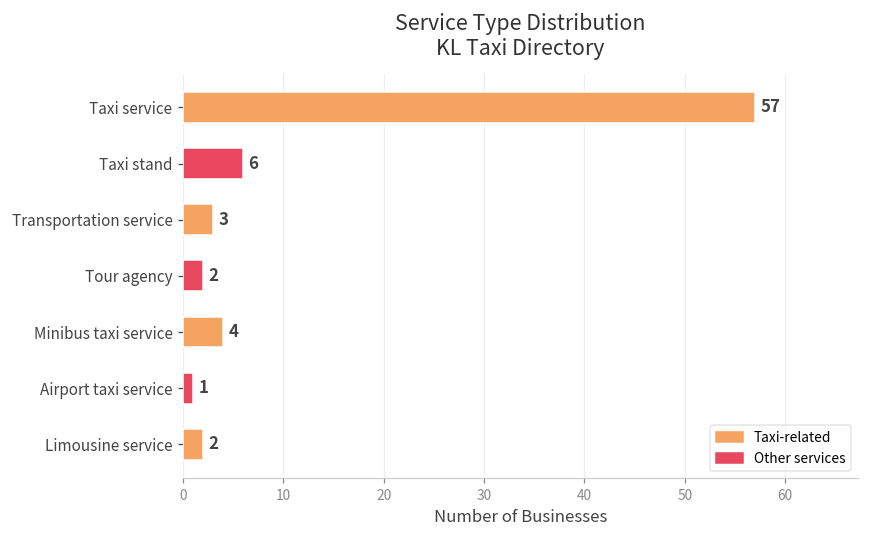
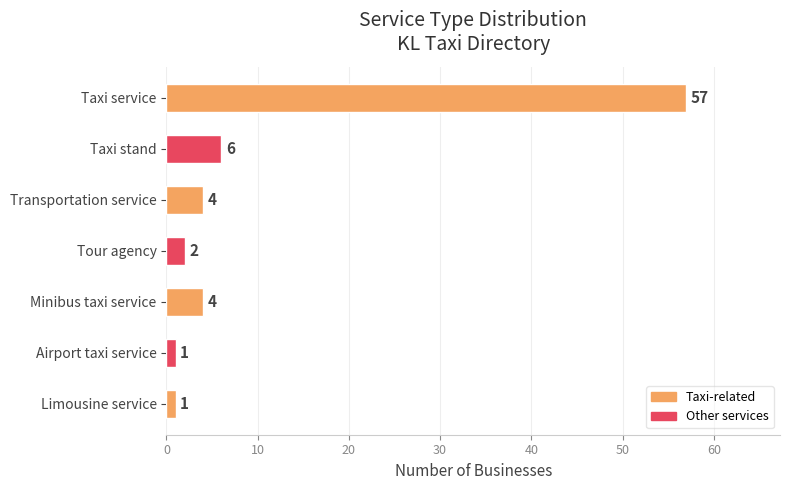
Transportation service: 3 -> 4
Limousine service: 2 -> 1
